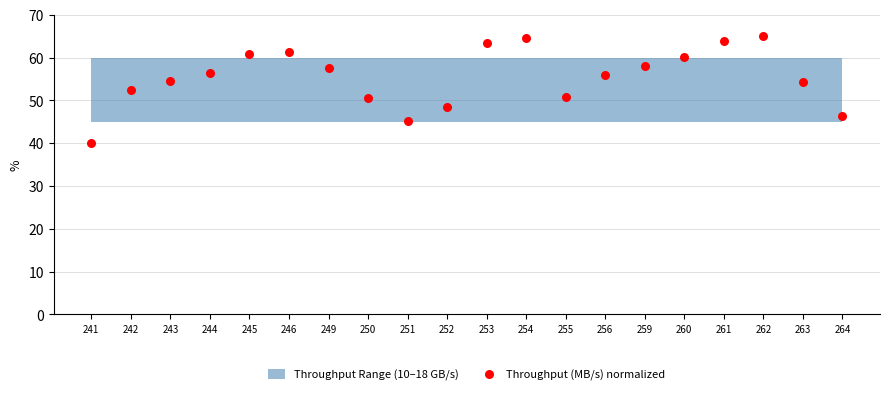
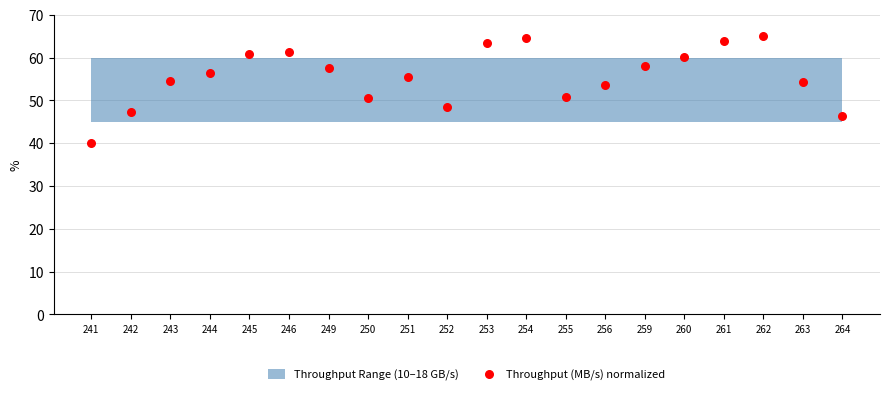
Throughput (MB/s) normalized, 242: 53 -> 47
Throughput (MB/s) normalized, 251: 45 -> 55
Throughput (MB/s) normalized, 256: 56 -> 54
